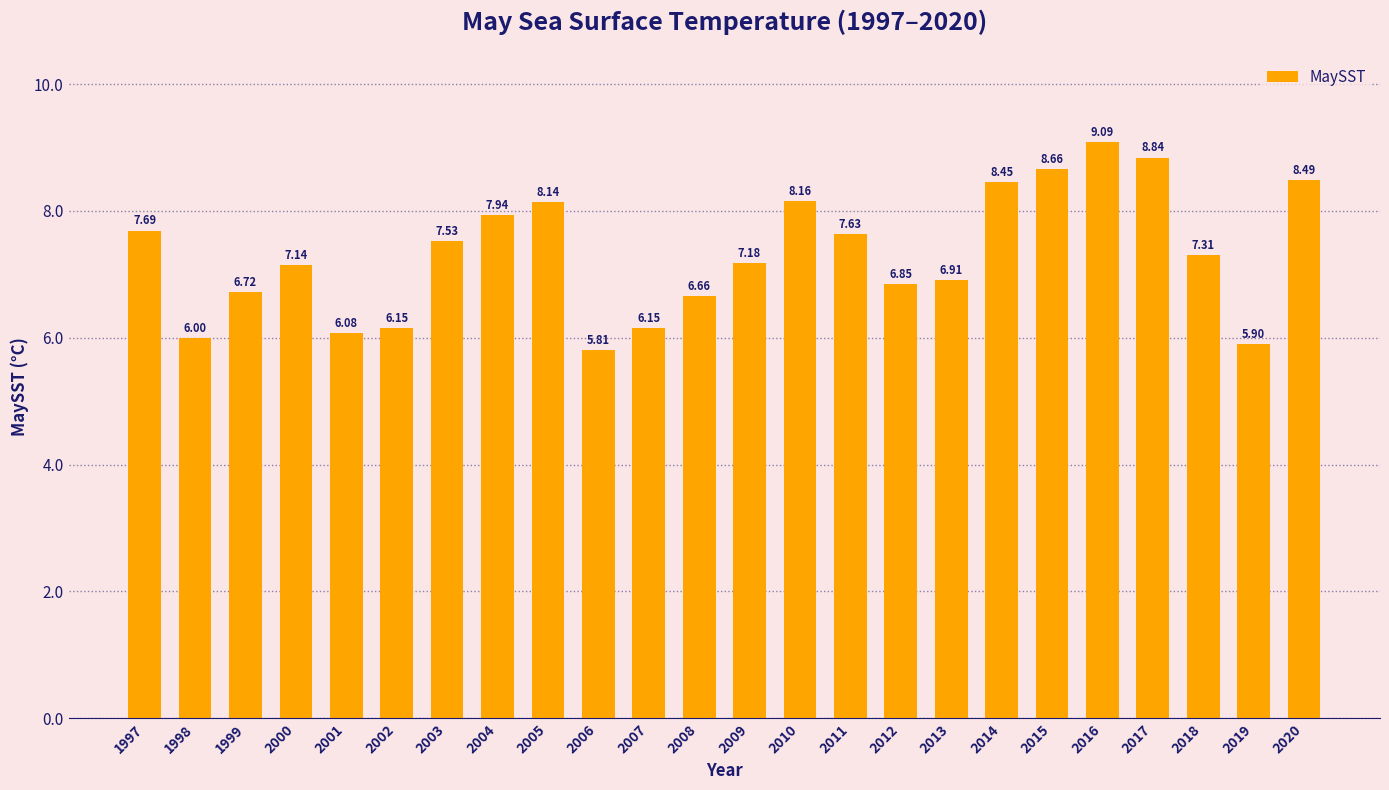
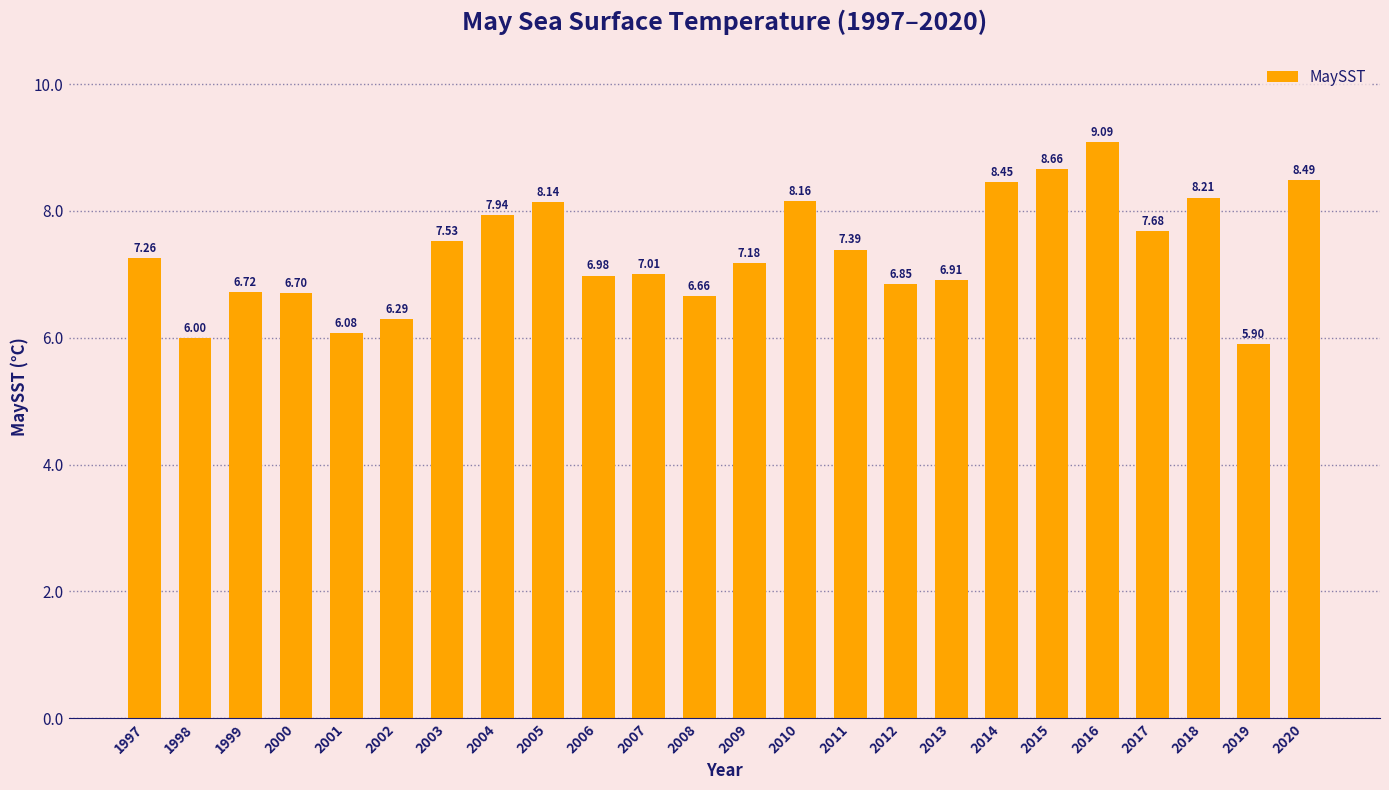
1997: 7.69 -> 7.26
2000: 7.14 -> 6.70
2002: 6.15 -> 6.29
2006: 5.81 -> 6.98
2007: 6.15 -> 7.01
2011: 7.63 -> 7.39
2017: 8.84 -> 7.68
2018: 7.31 -> 8.21
